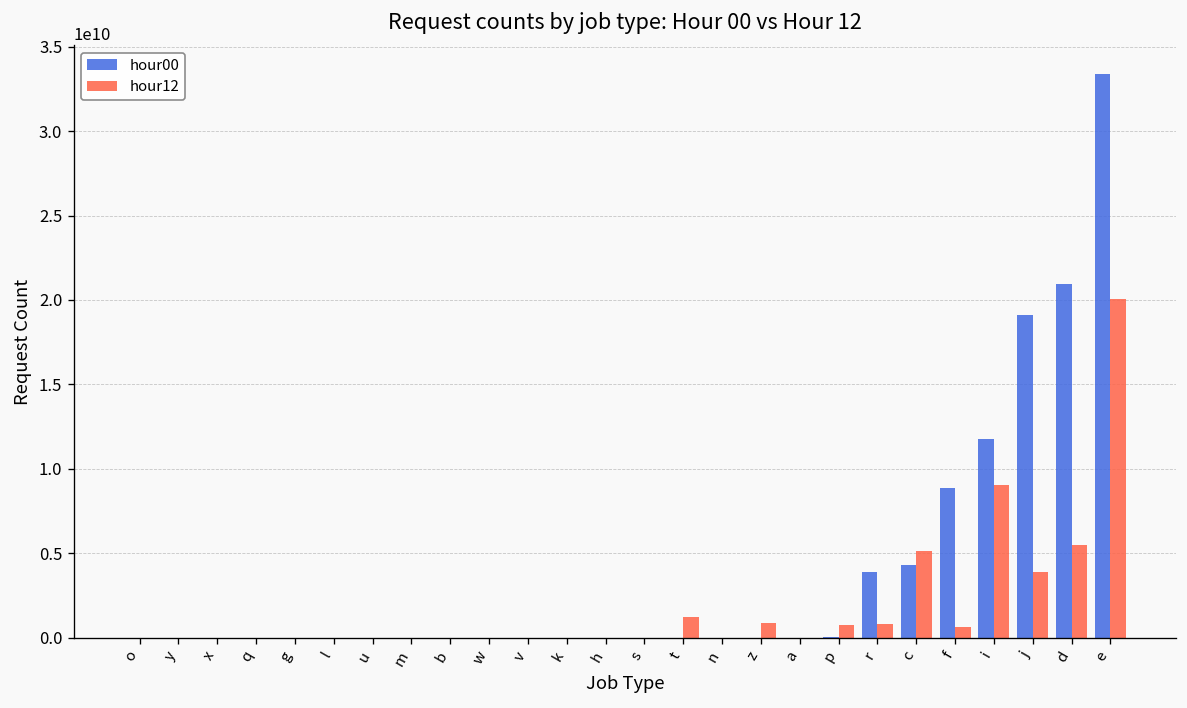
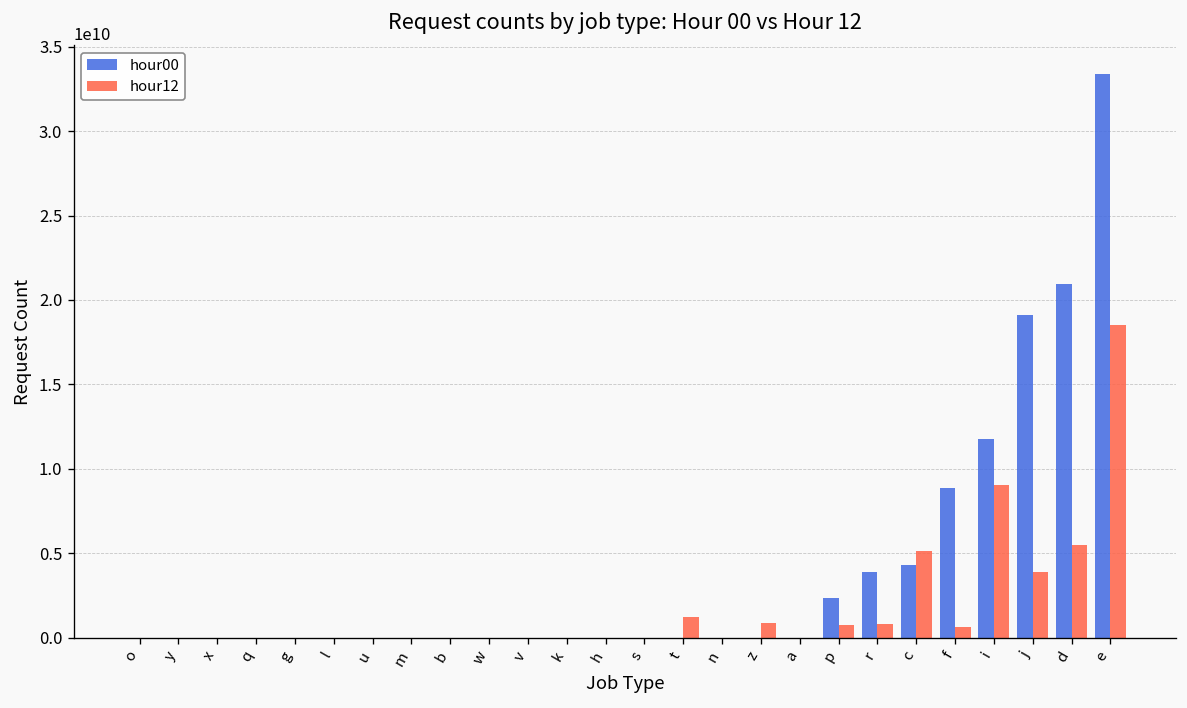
hour00, p: 0 -> 2300000000
hour12, e: 20100000000 -> 18500000000
